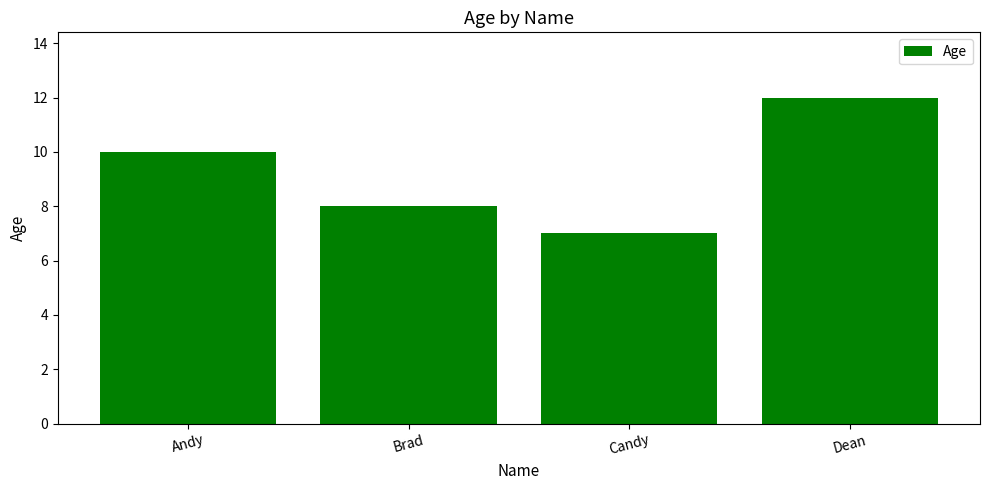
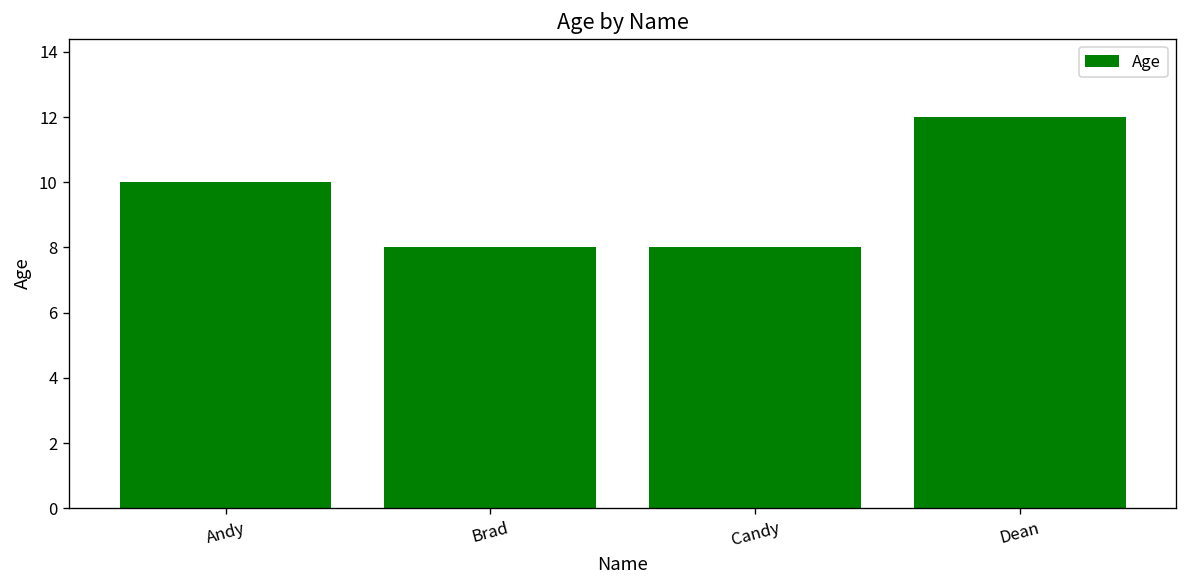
Candy: 7 -> 8
